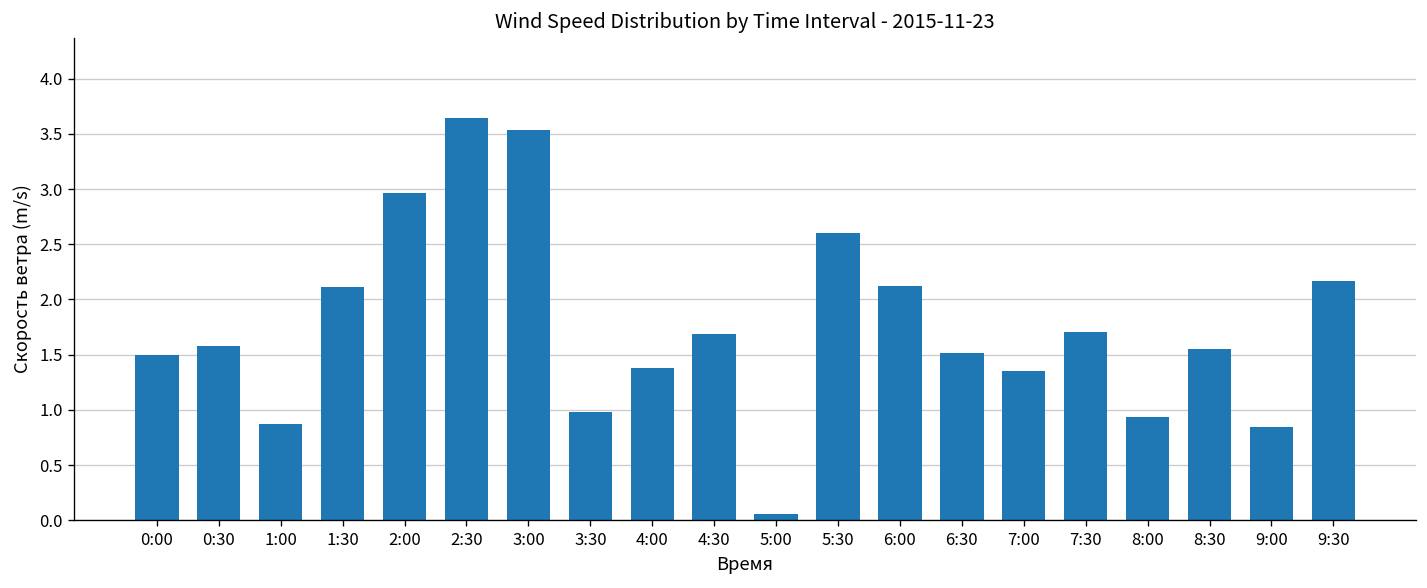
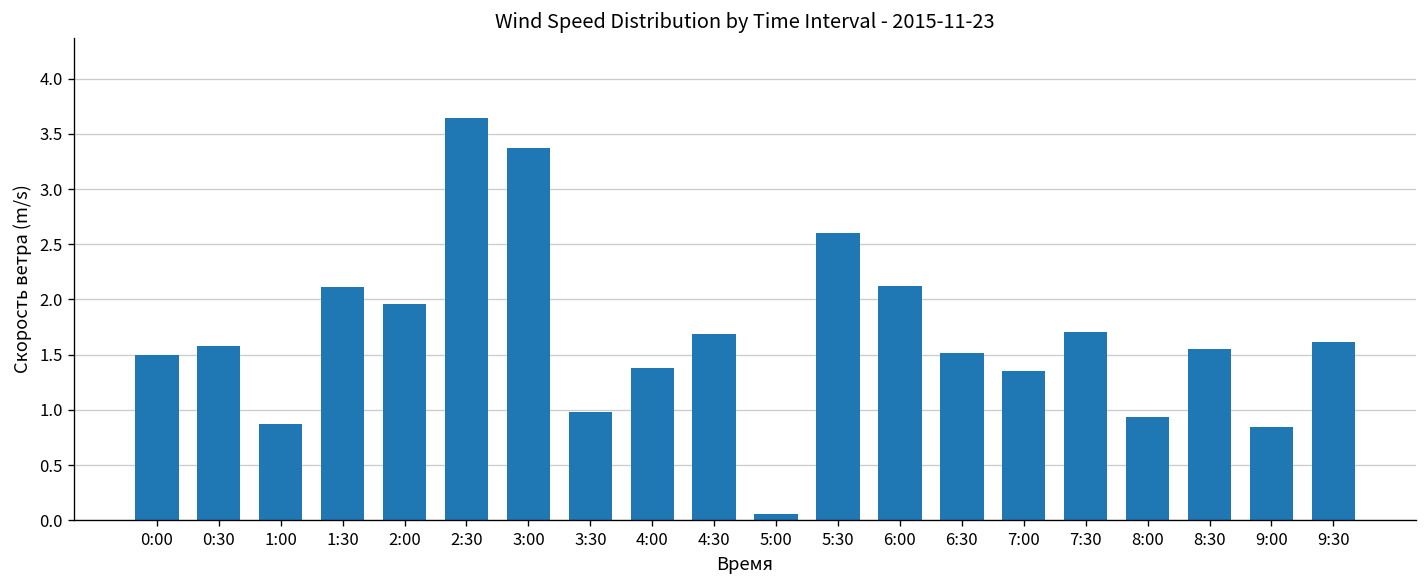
2:00: 3.0 -> 2.0
3:00: 3.5 -> 3.4
9:30: 2.2 -> 1.6
